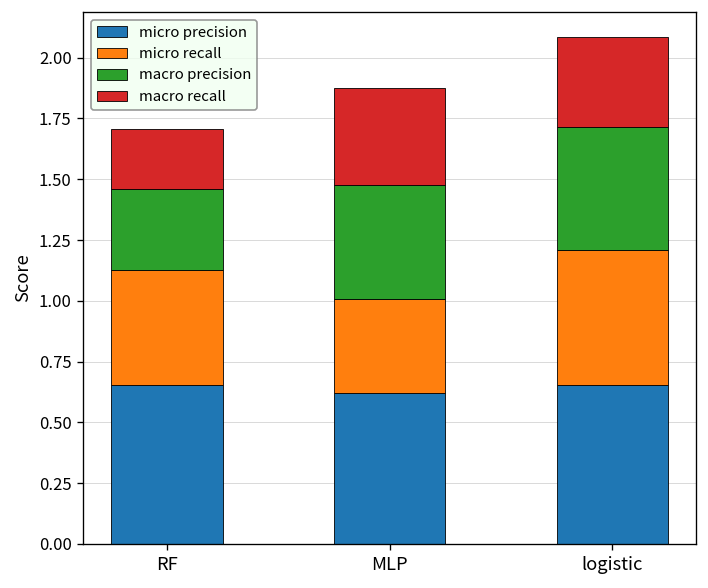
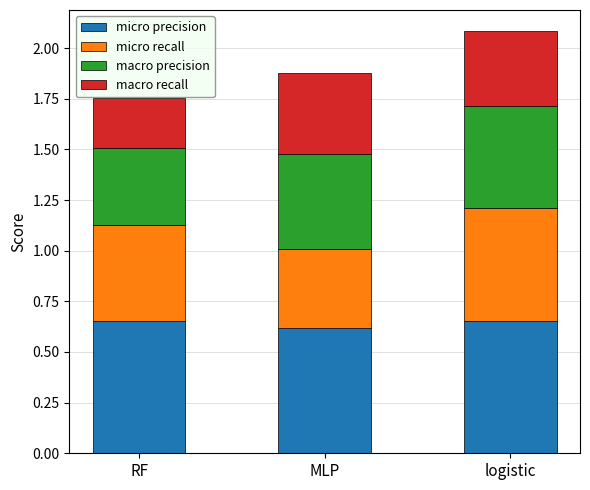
macro precision, RF: 0.33 -> 0.38
